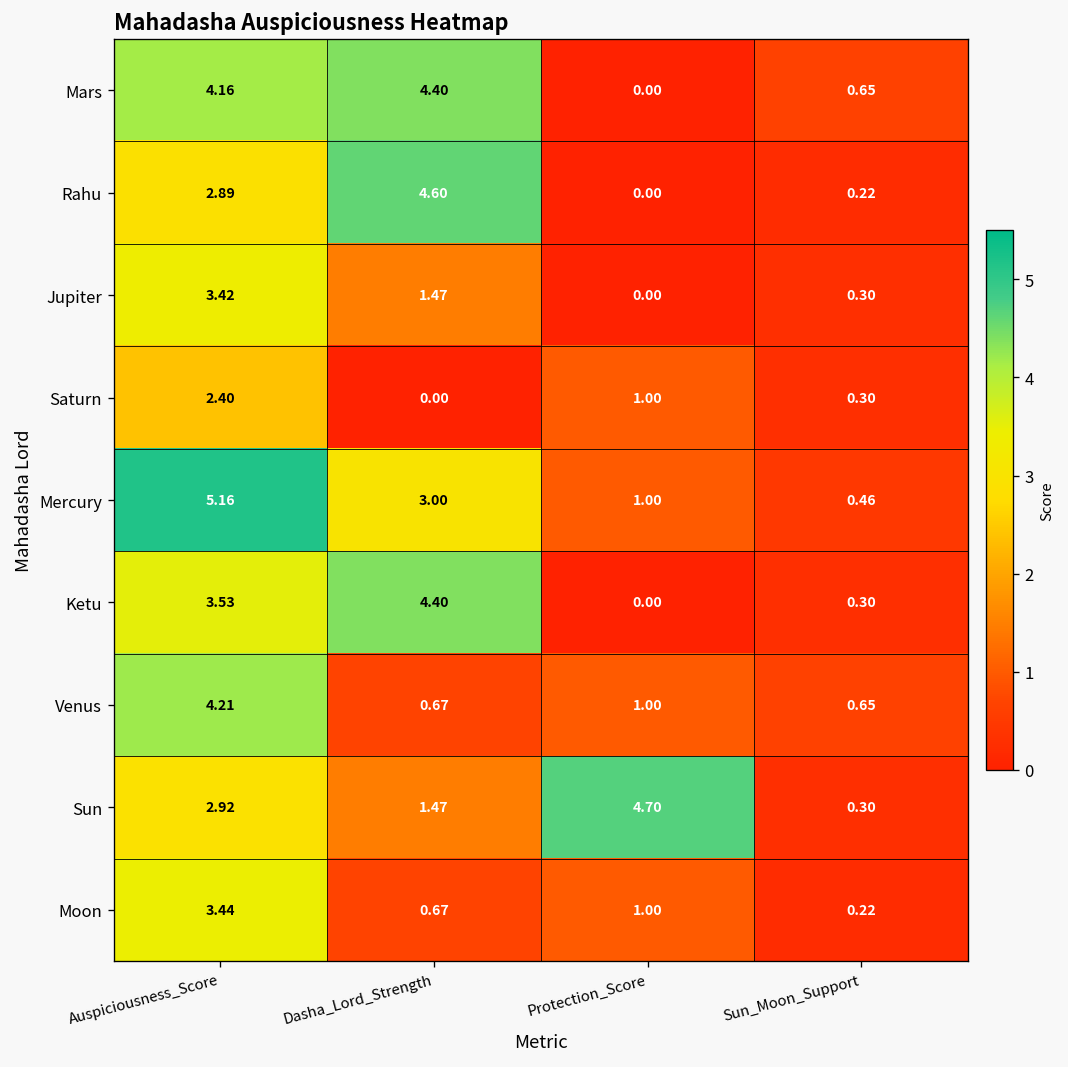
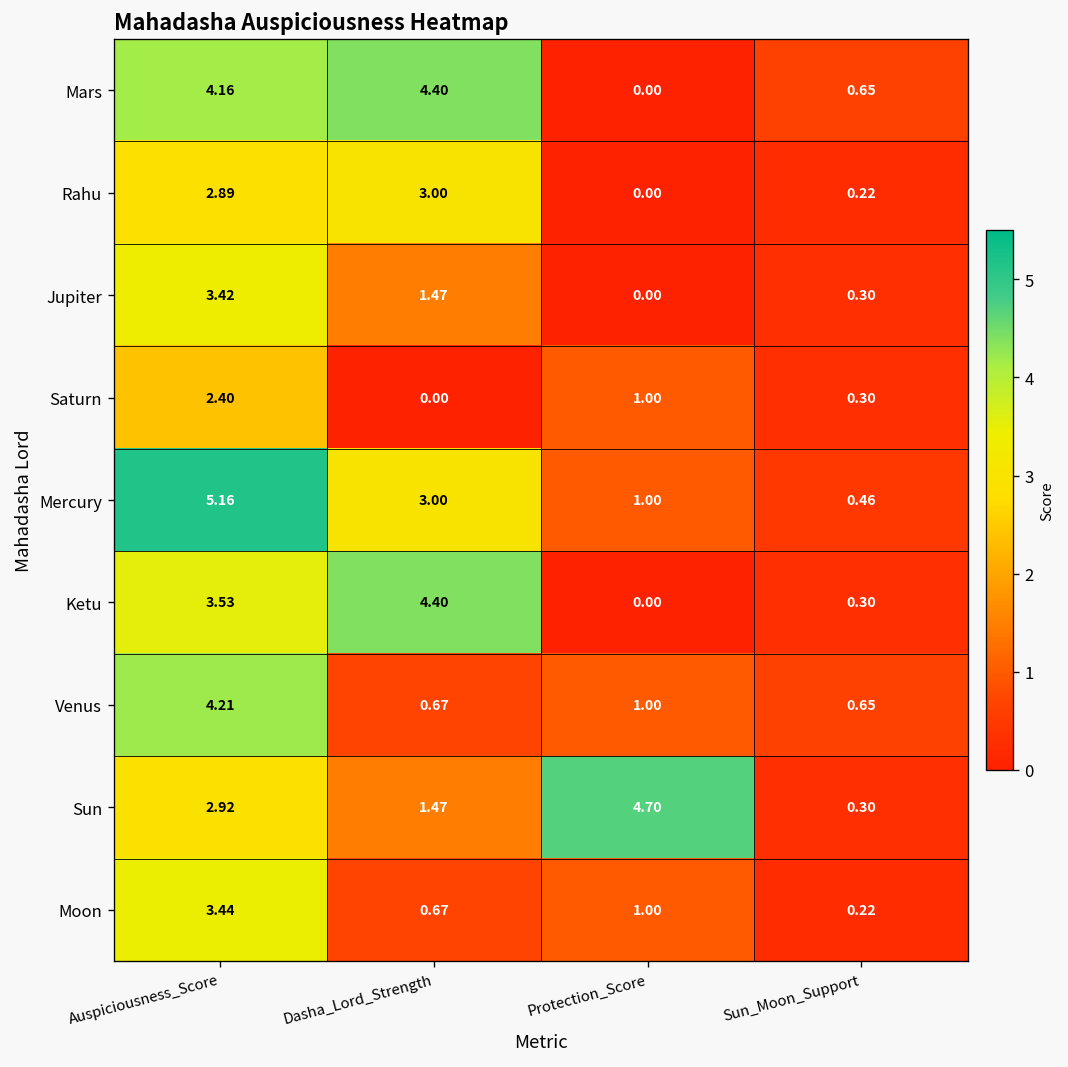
Rahu, Dasha_Lord_Strength: 4.60 -> 3.00
